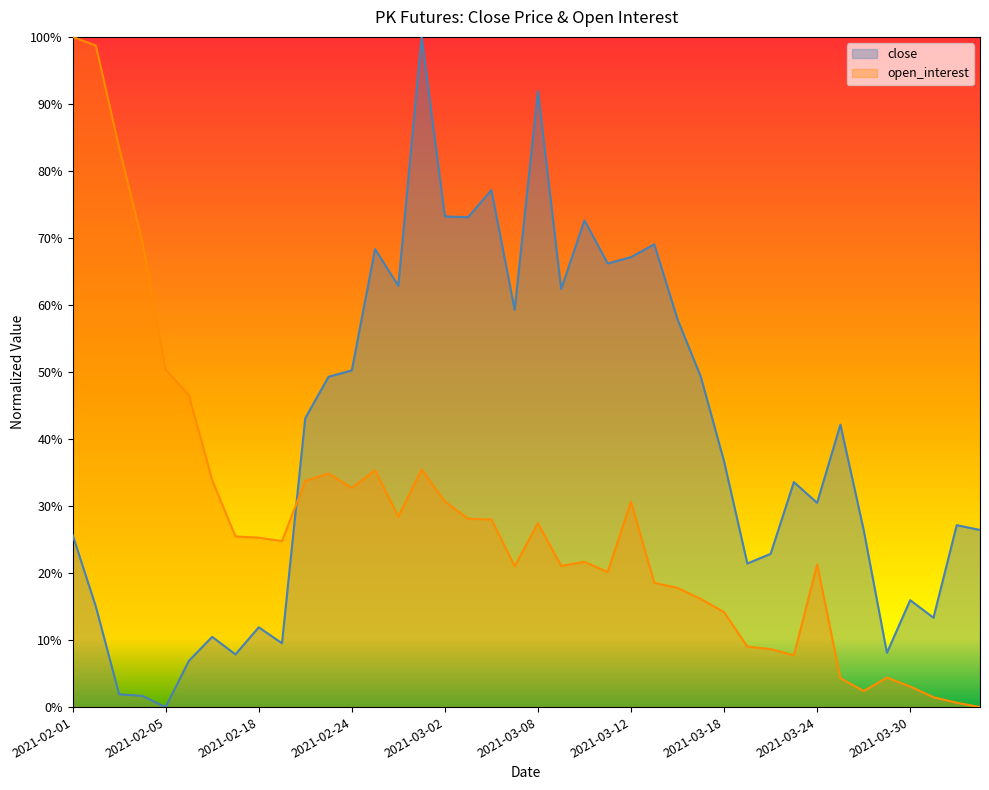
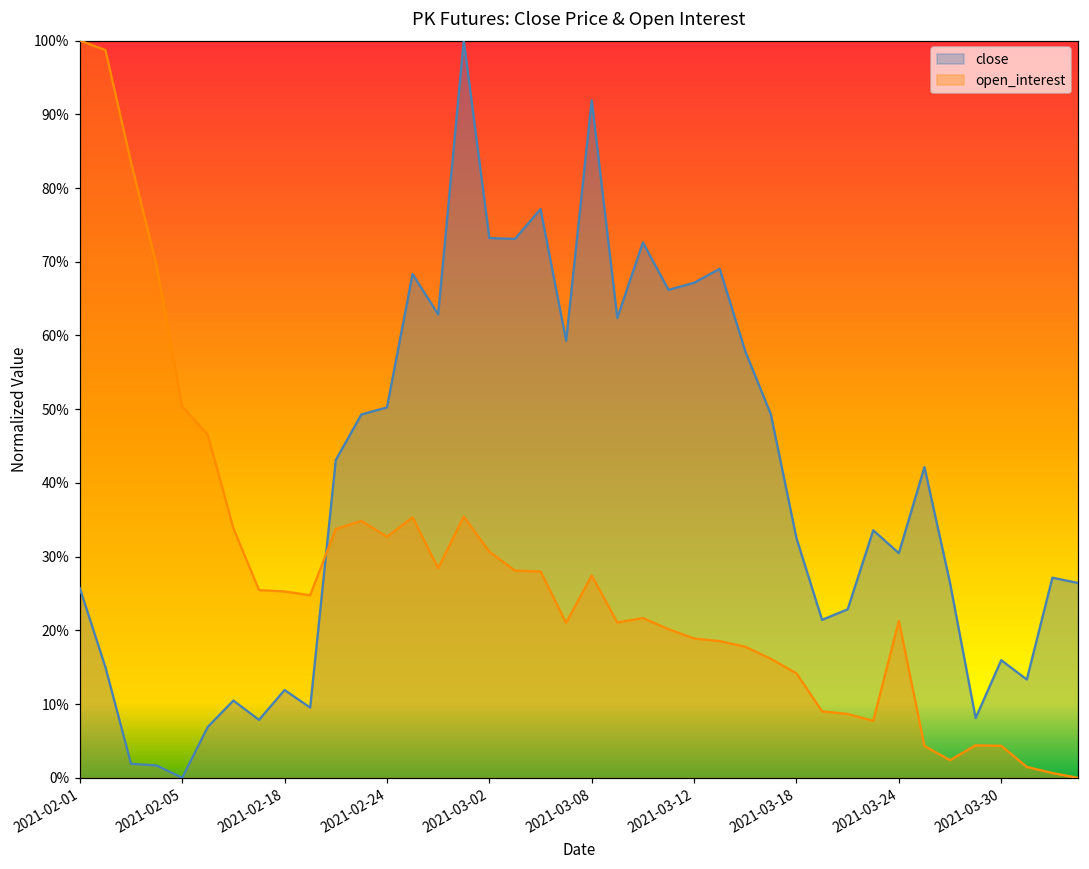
open_interest, 2021-03-12: 31% -> 19%
close, 2021-03-18: 37% -> 33%
open_interest, 2021-03-30: 3% -> 4%
